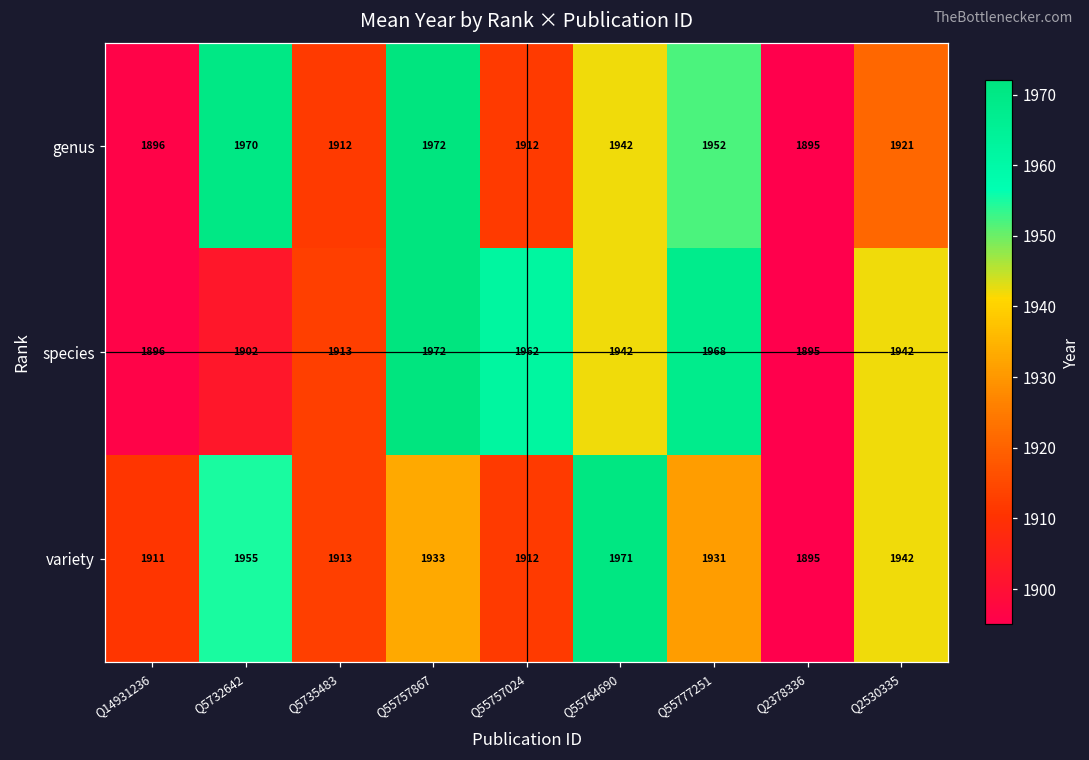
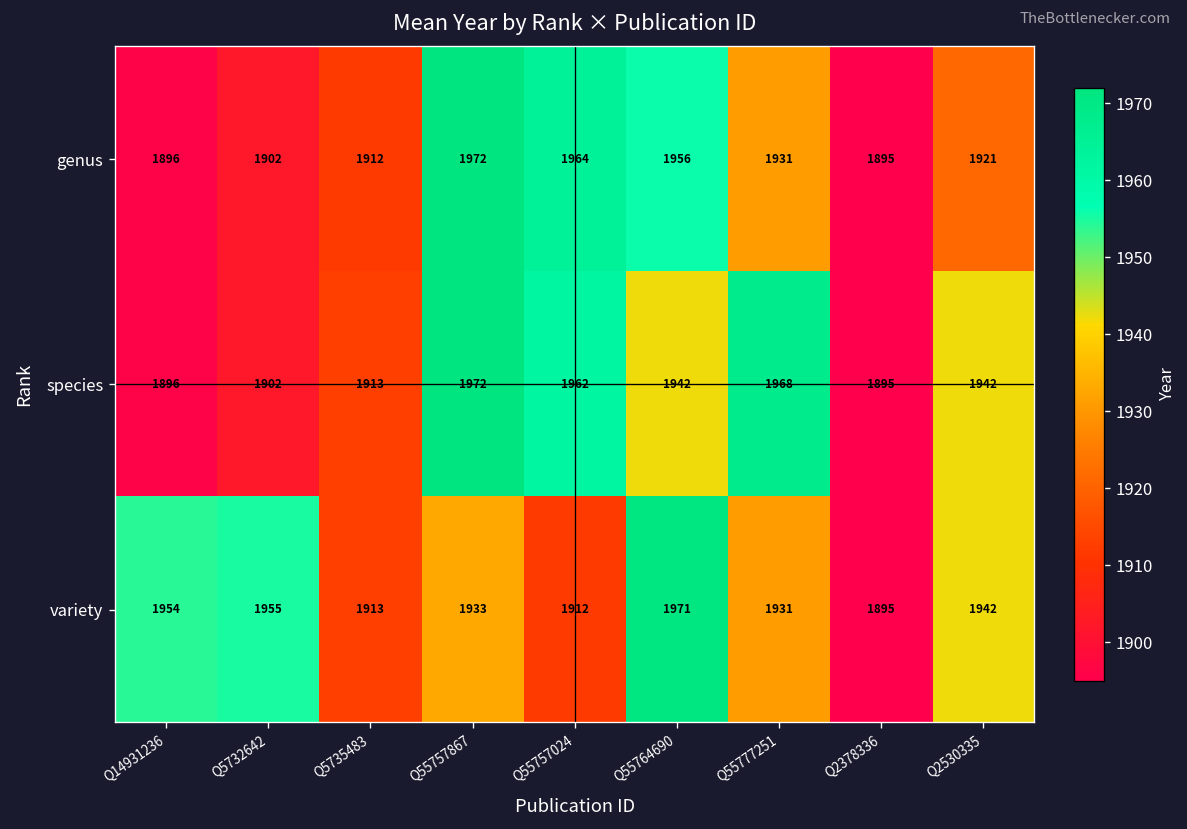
genus, Q5732642: 1970 -> 1902
genus, Q55757024: 1912 -> 1964
genus, Q55764690: 1942 -> 1956
genus, Q55777251: 1952 -> 1931
variety, Q14931236: 1911 -> 1954
